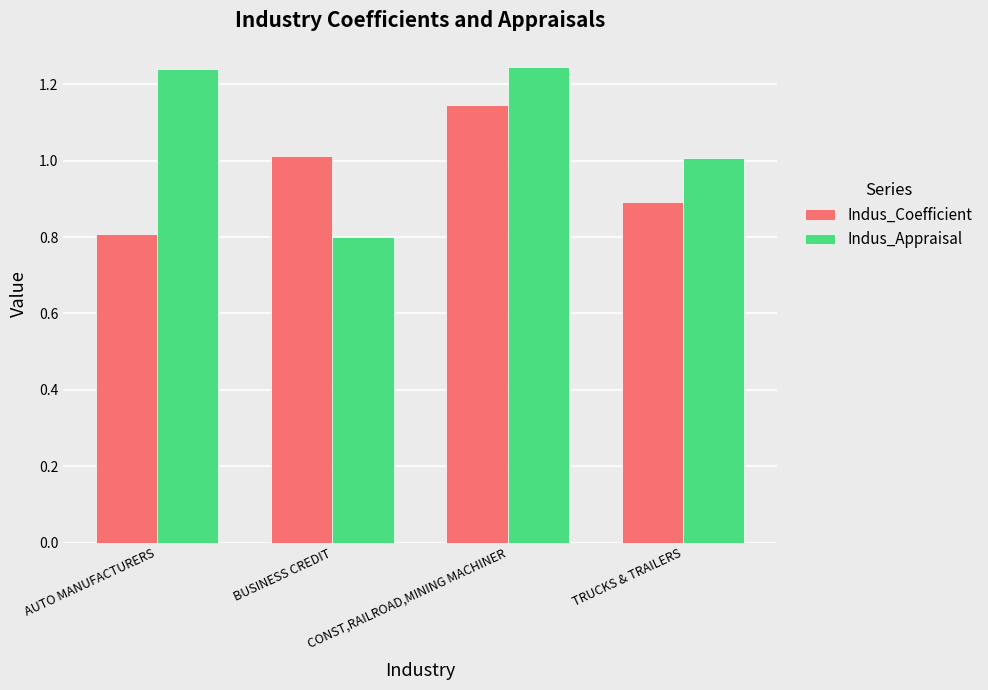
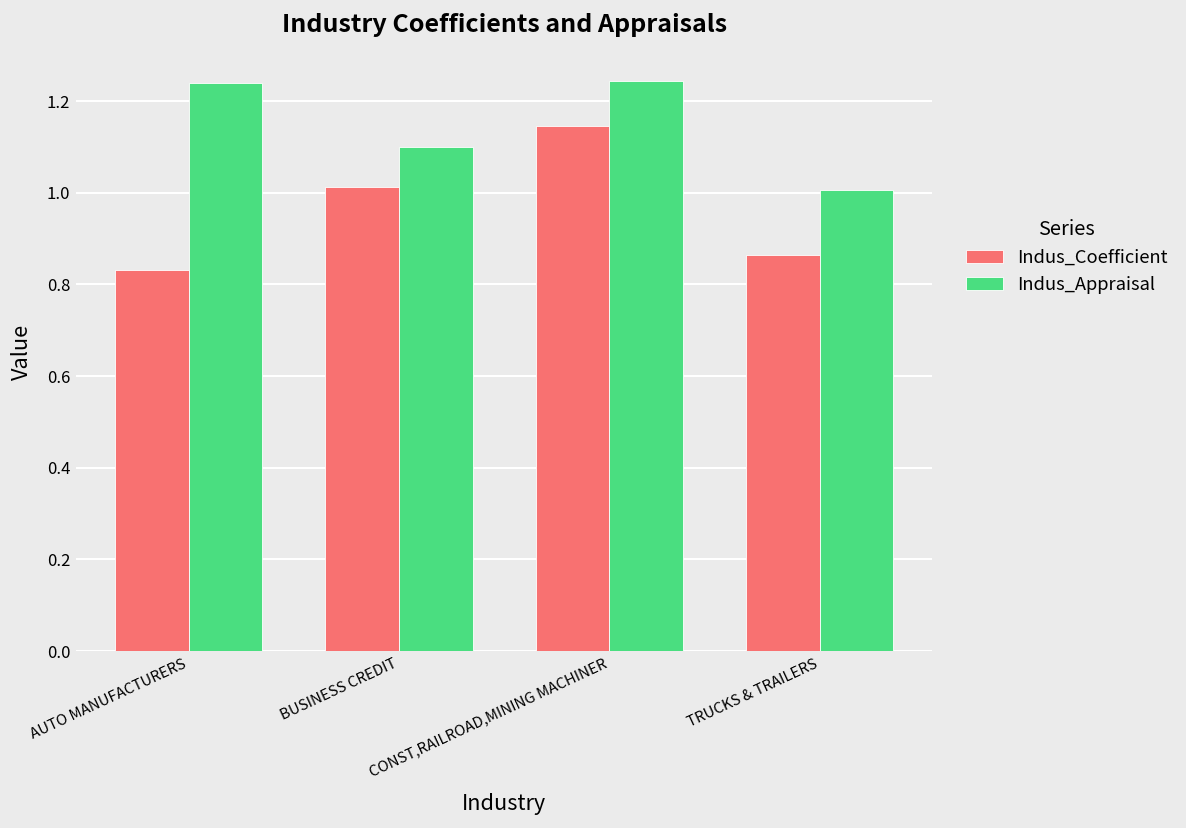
Indus_Coefficient, AUTO MANUFACTURERS: 0.81 -> 0.83
Indus_Appraisal, BUSINESS CREDIT: 0.8 -> 1.1
Indus_Coefficient, TRUCKS & TRAILERS: 0.89 -> 0.86
